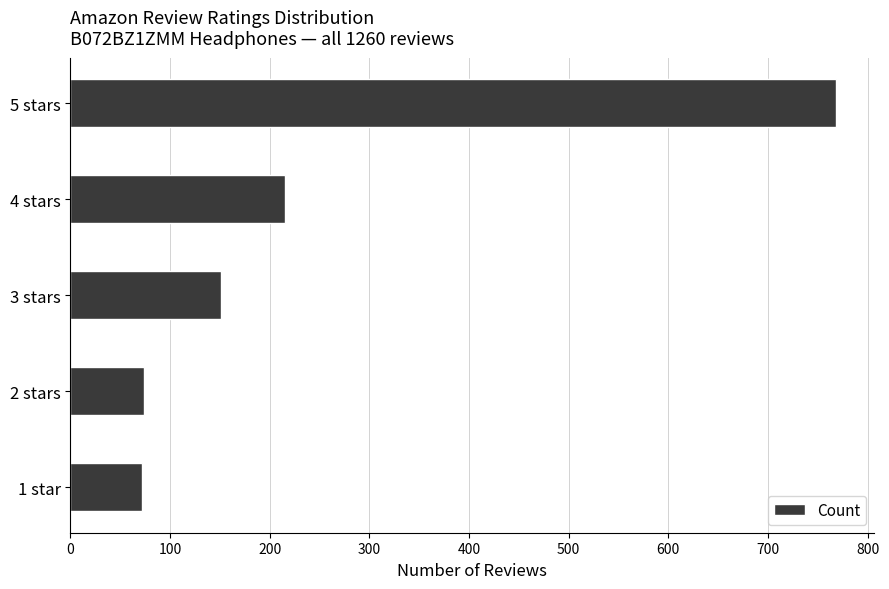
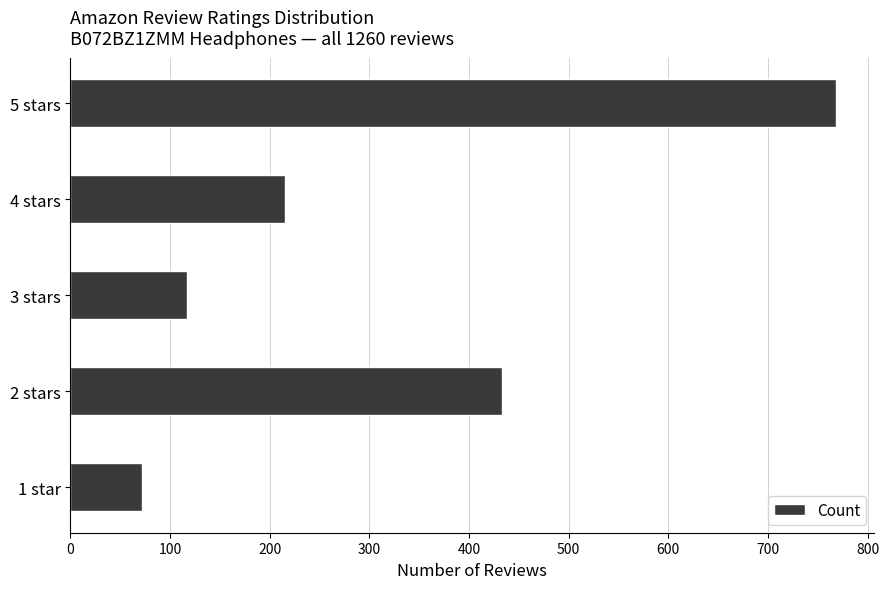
3 stars: 150 -> 120
2 stars: 70 -> 430
